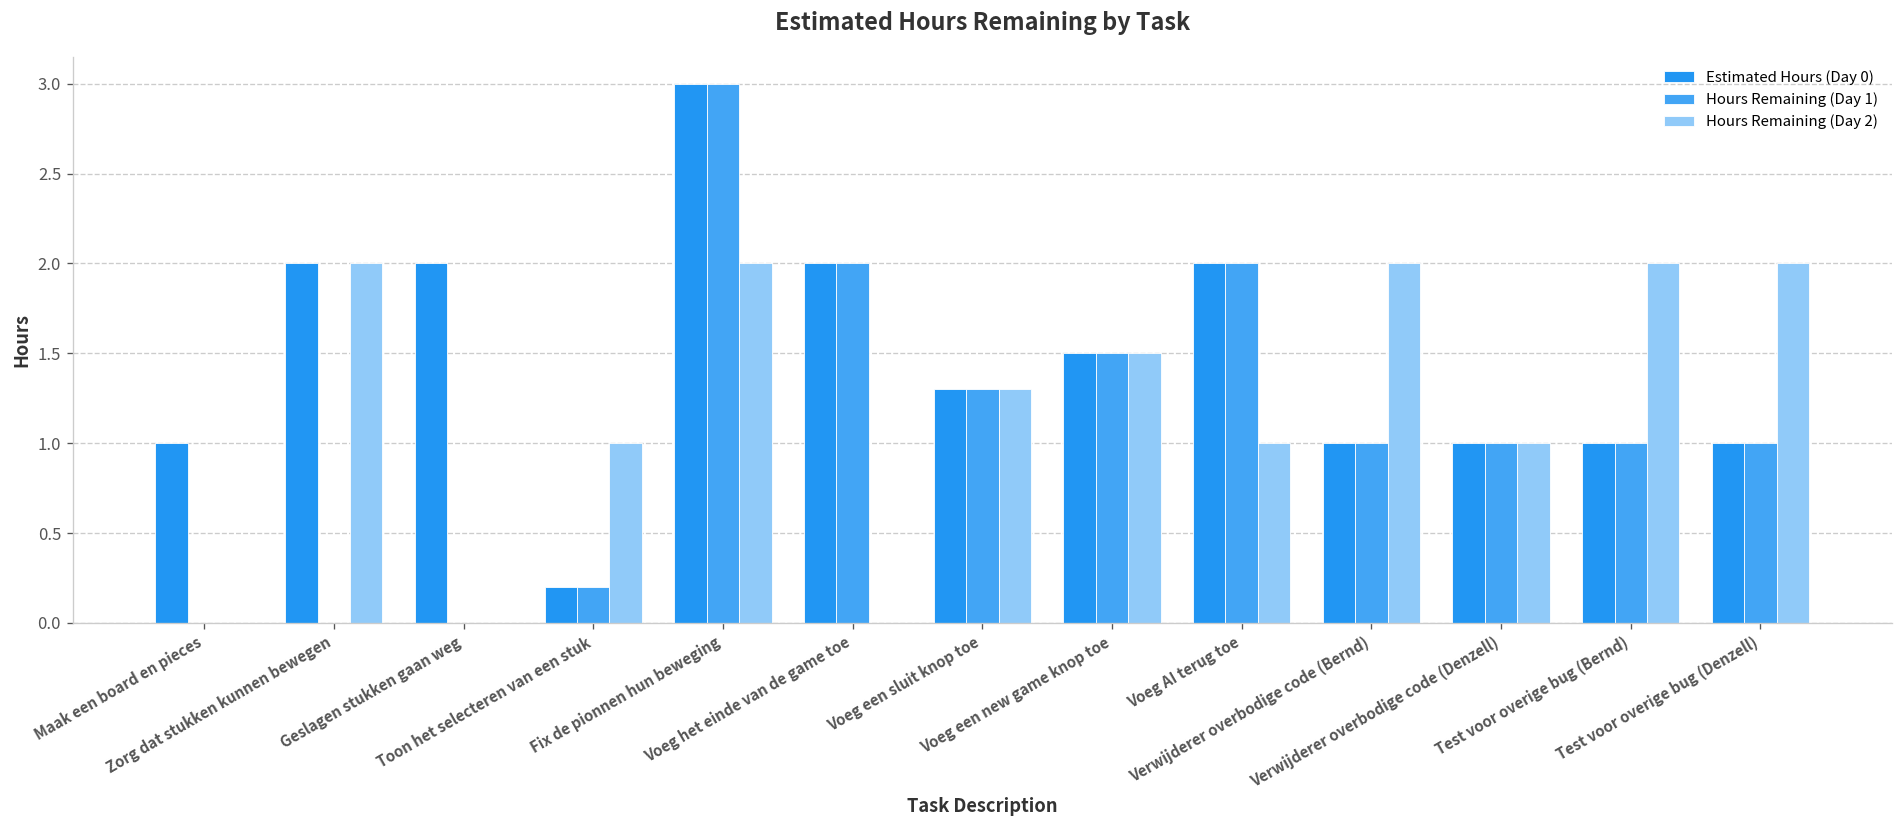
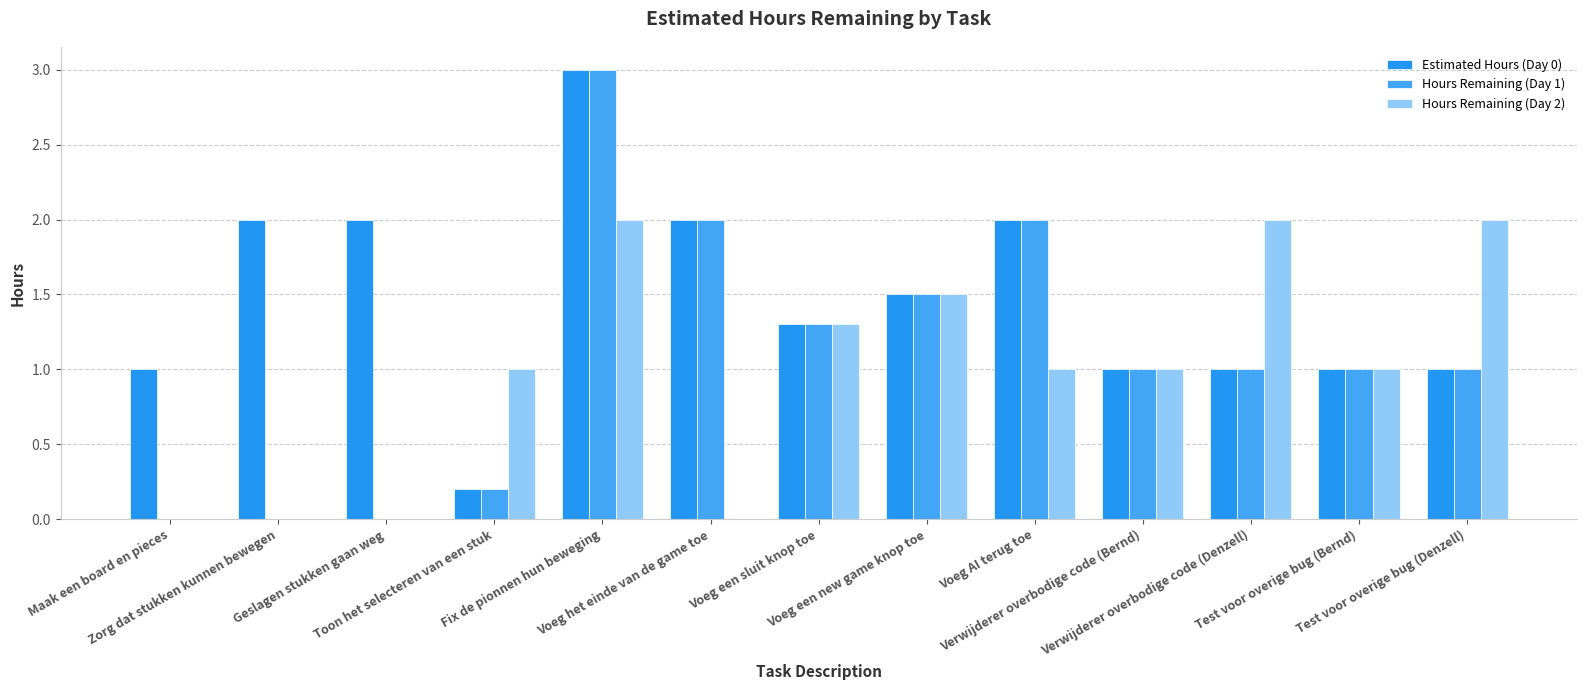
Hours Remaining (Day 2), Zorg dat stukken kunnen bewegen: 2 -> 0
Hours Remaining (Day 2), Verwijderer overbodige code (Bernd): 2 -> 1
Hours Remaining (Day 2), Verwijderer overbodige code (Denzell): 1 -> 2
Hours Remaining (Day 2), Test voor overige bug (Bernd): 2 -> 1
